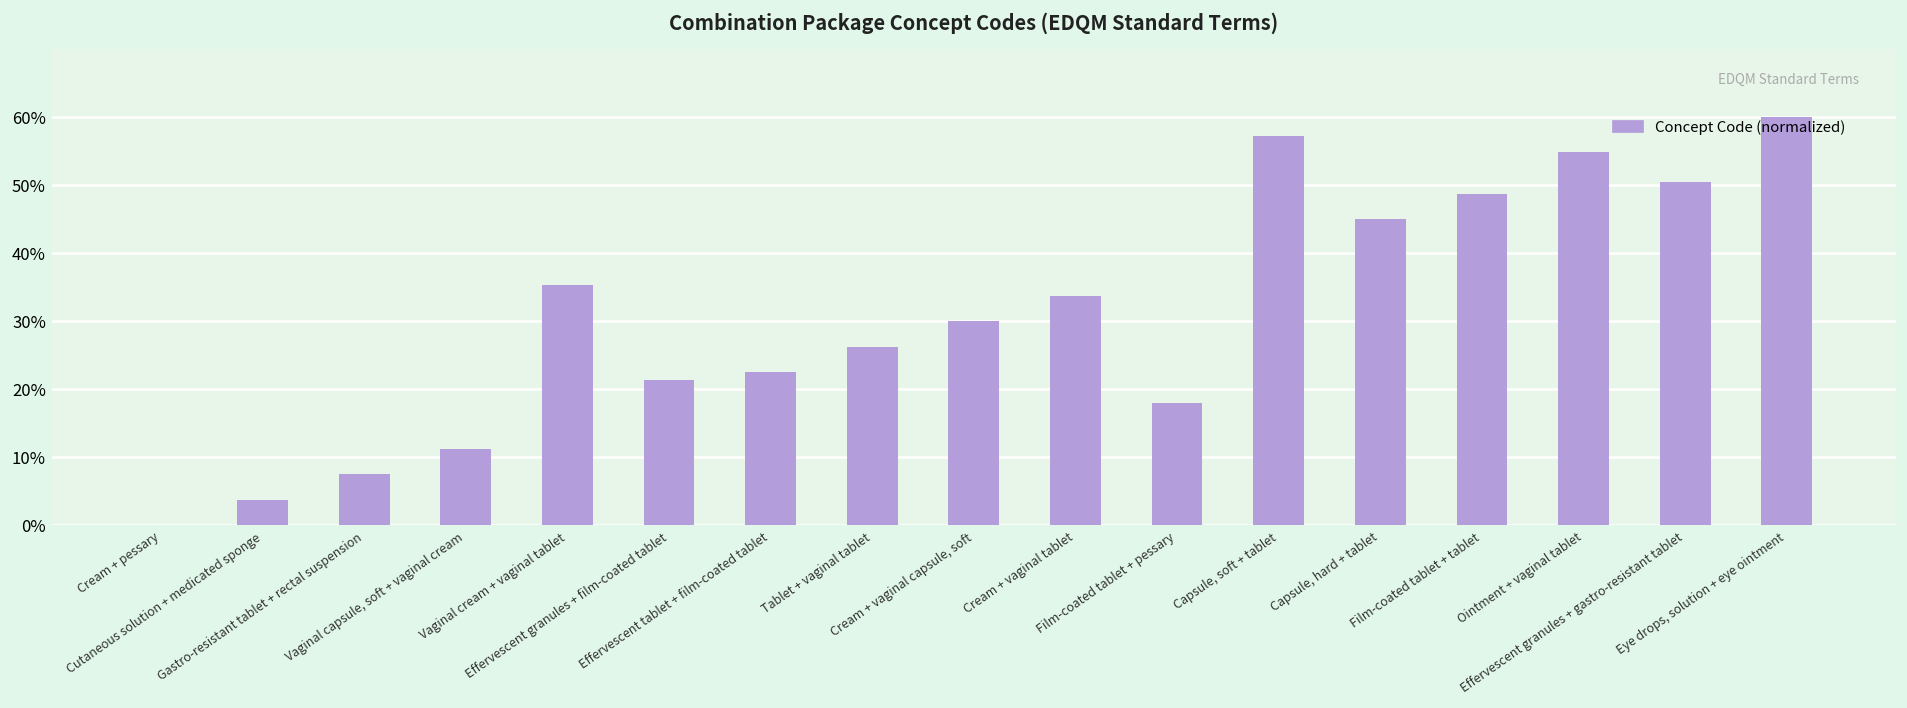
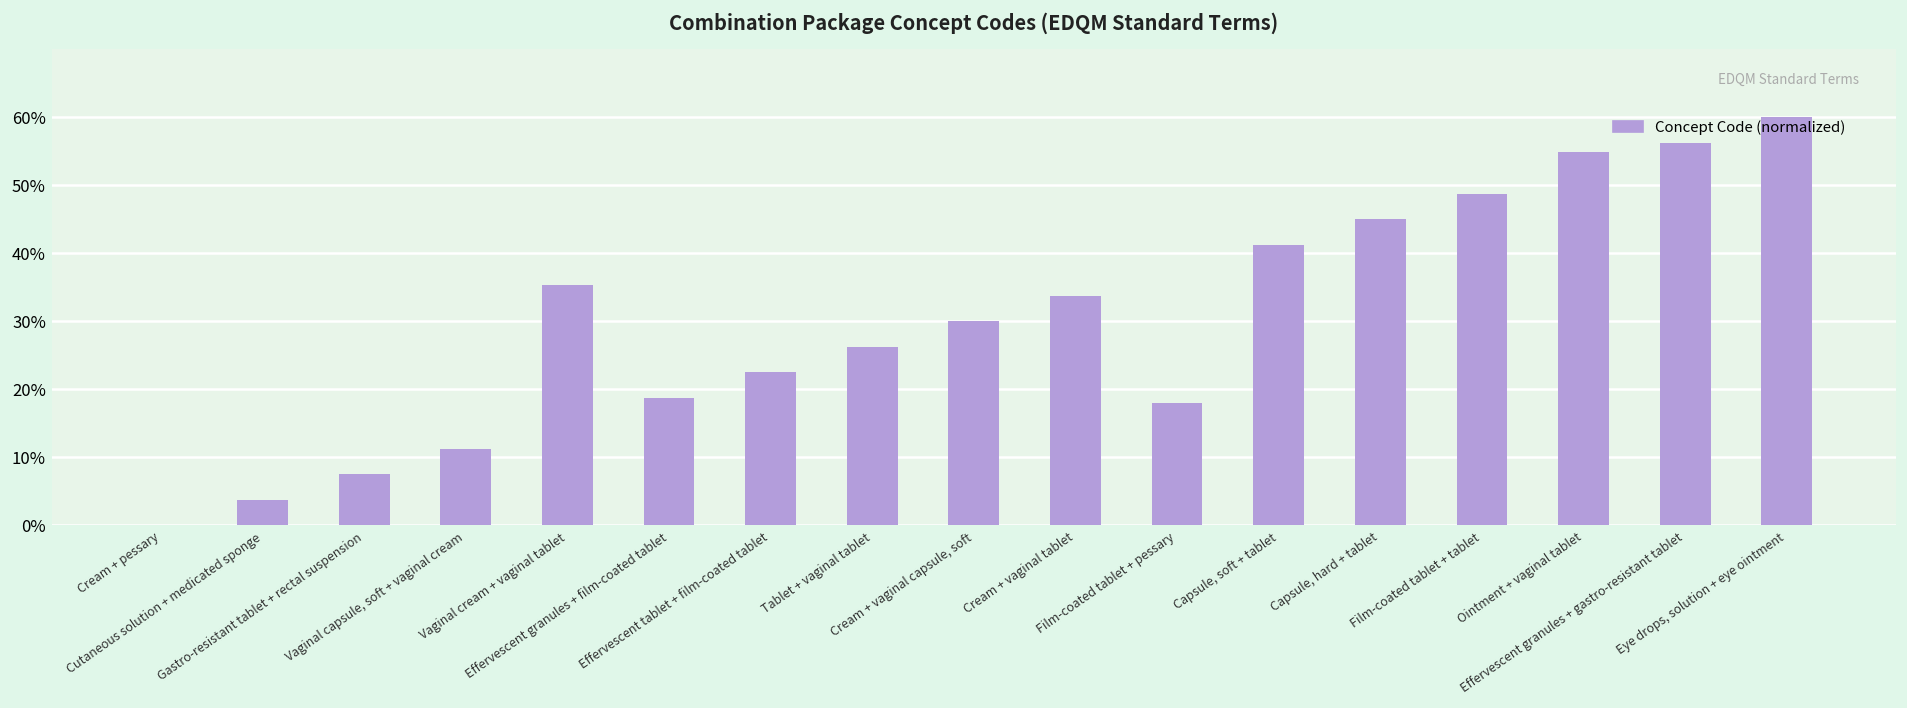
Effervescent granules + film-coated tablet: 21% -> 19%
Capsule, soft + tablet: 57% -> 41%
Effervescent granules + gastro-resistant tablet: 51% -> 56%
